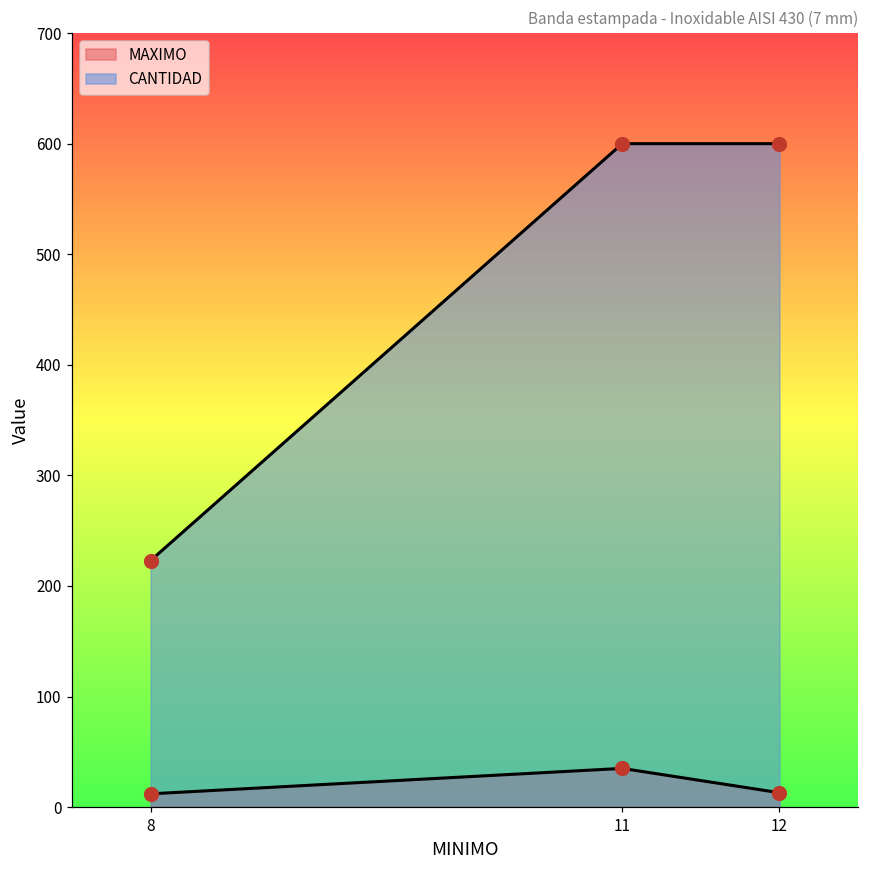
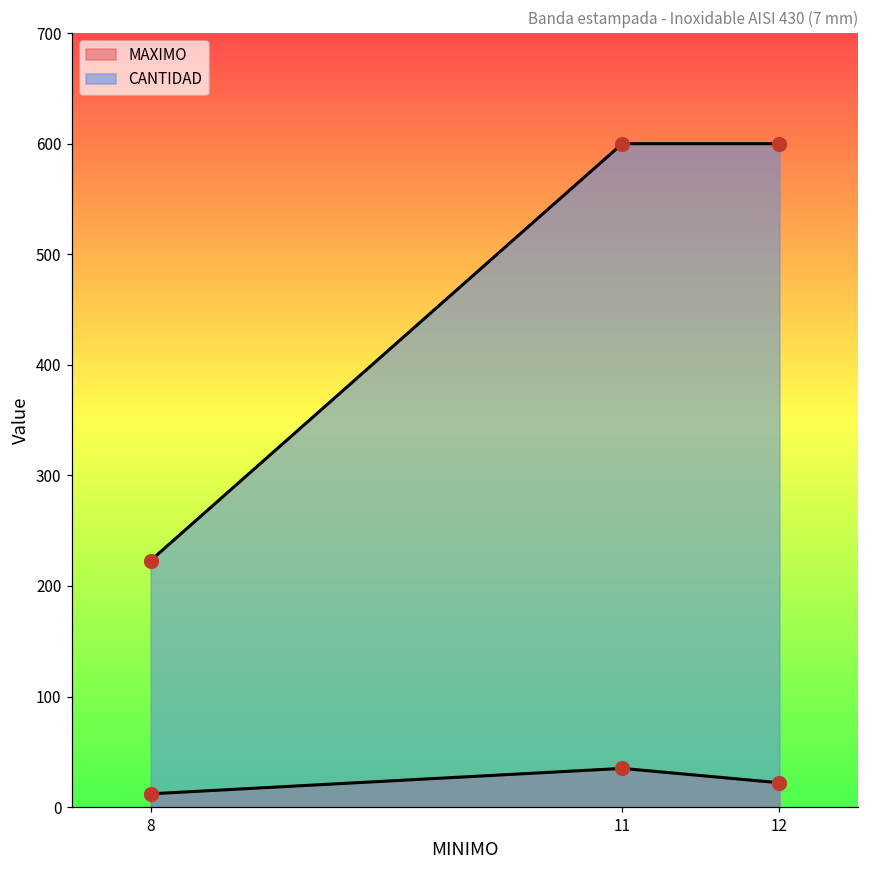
MAXIMO, 12: 13 -> 22
